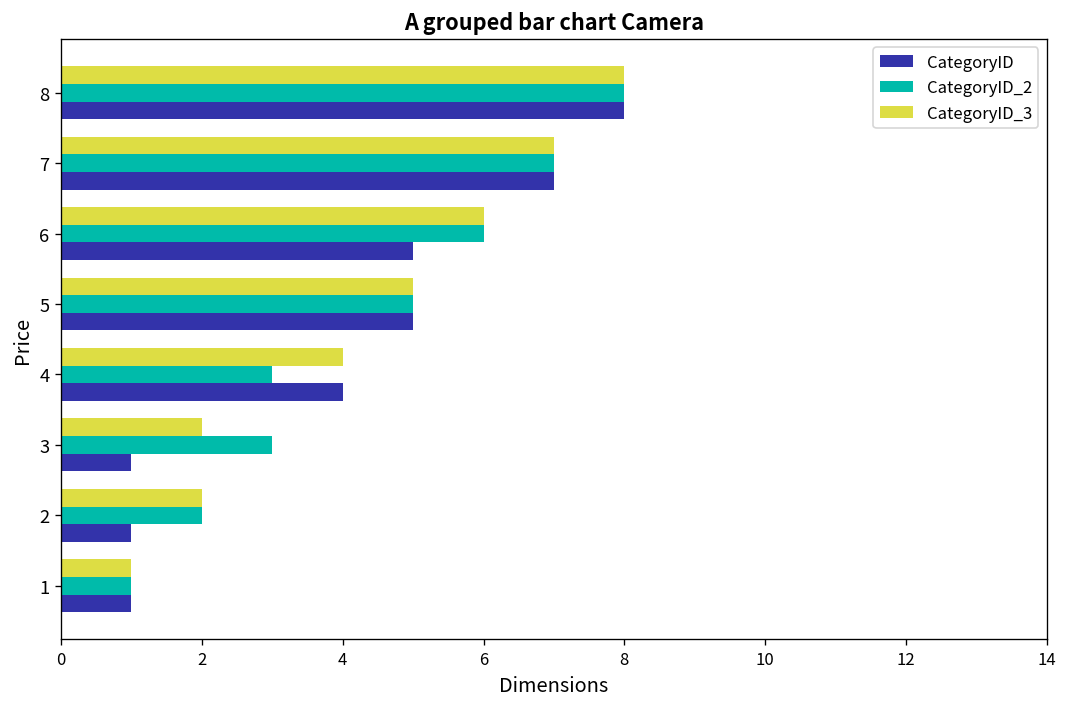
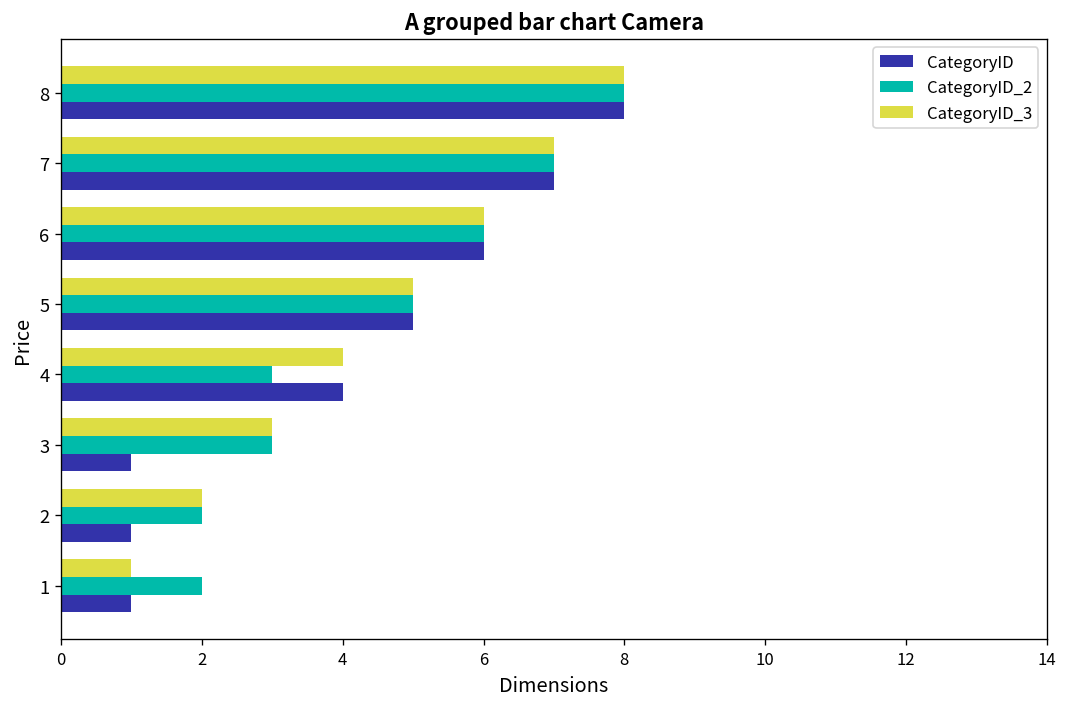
CategoryID, 6: 5 -> 6
CategoryID_3, 3: 2 -> 3
CategoryID_2, 1: 1 -> 2
